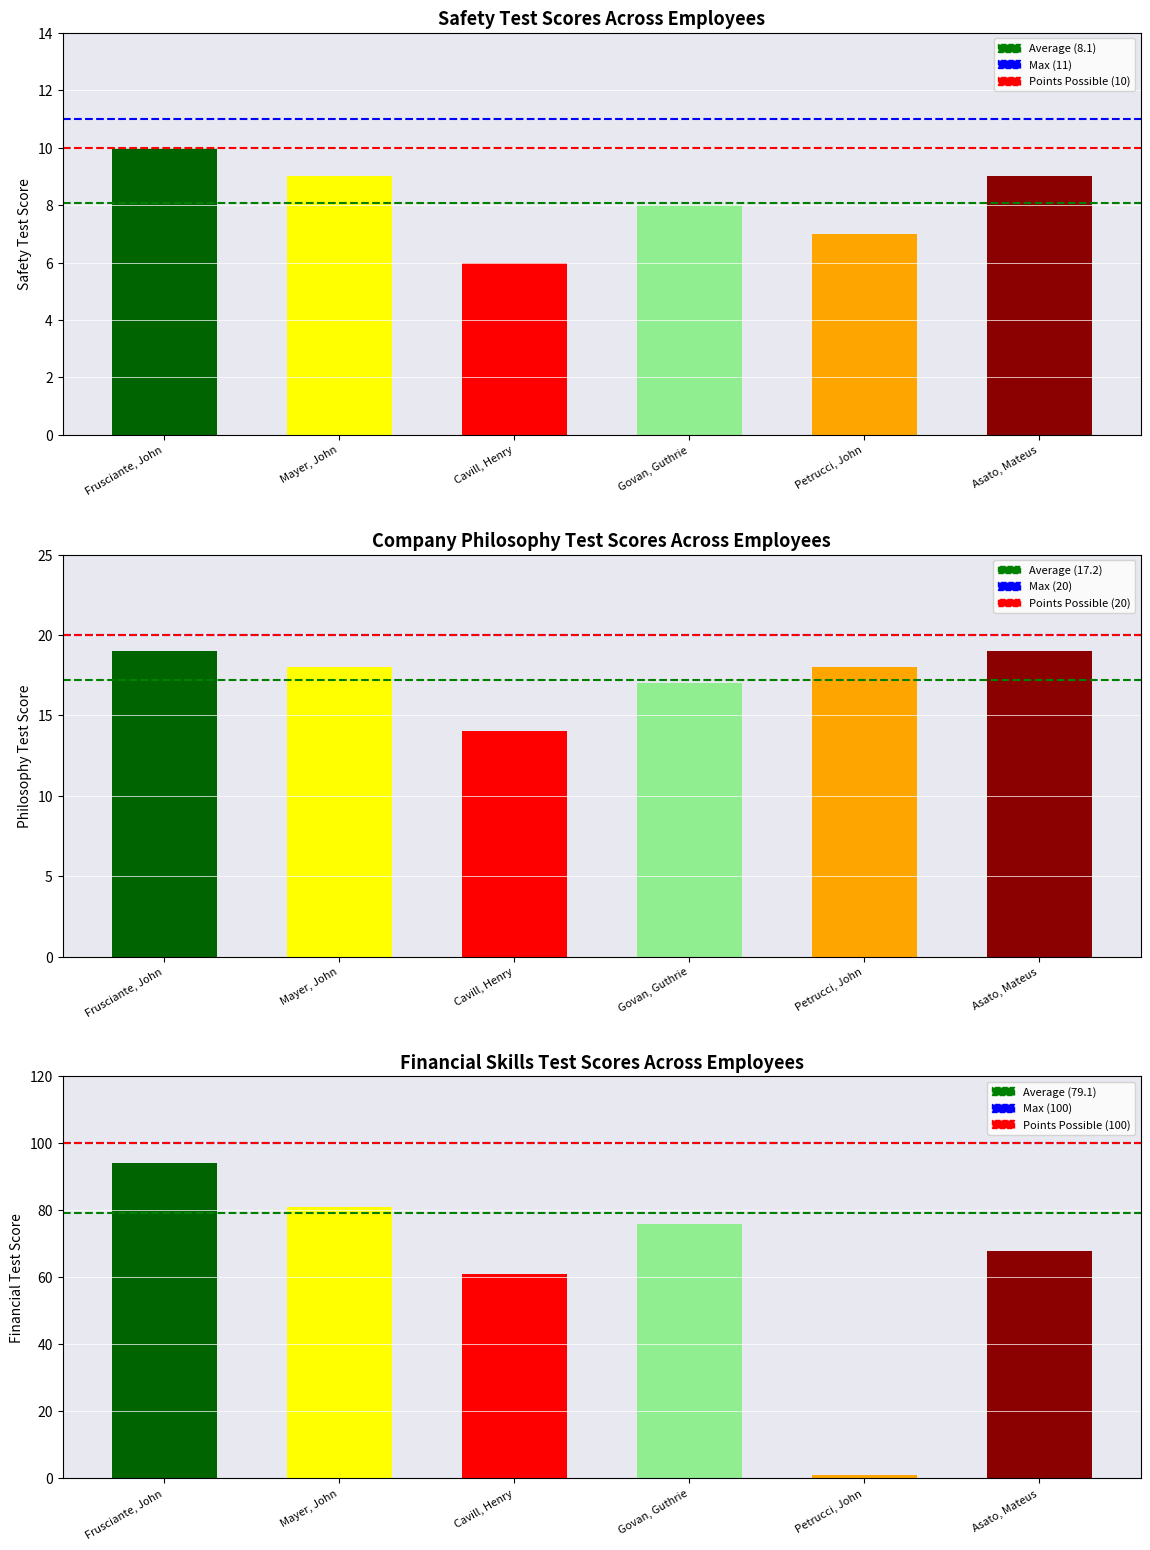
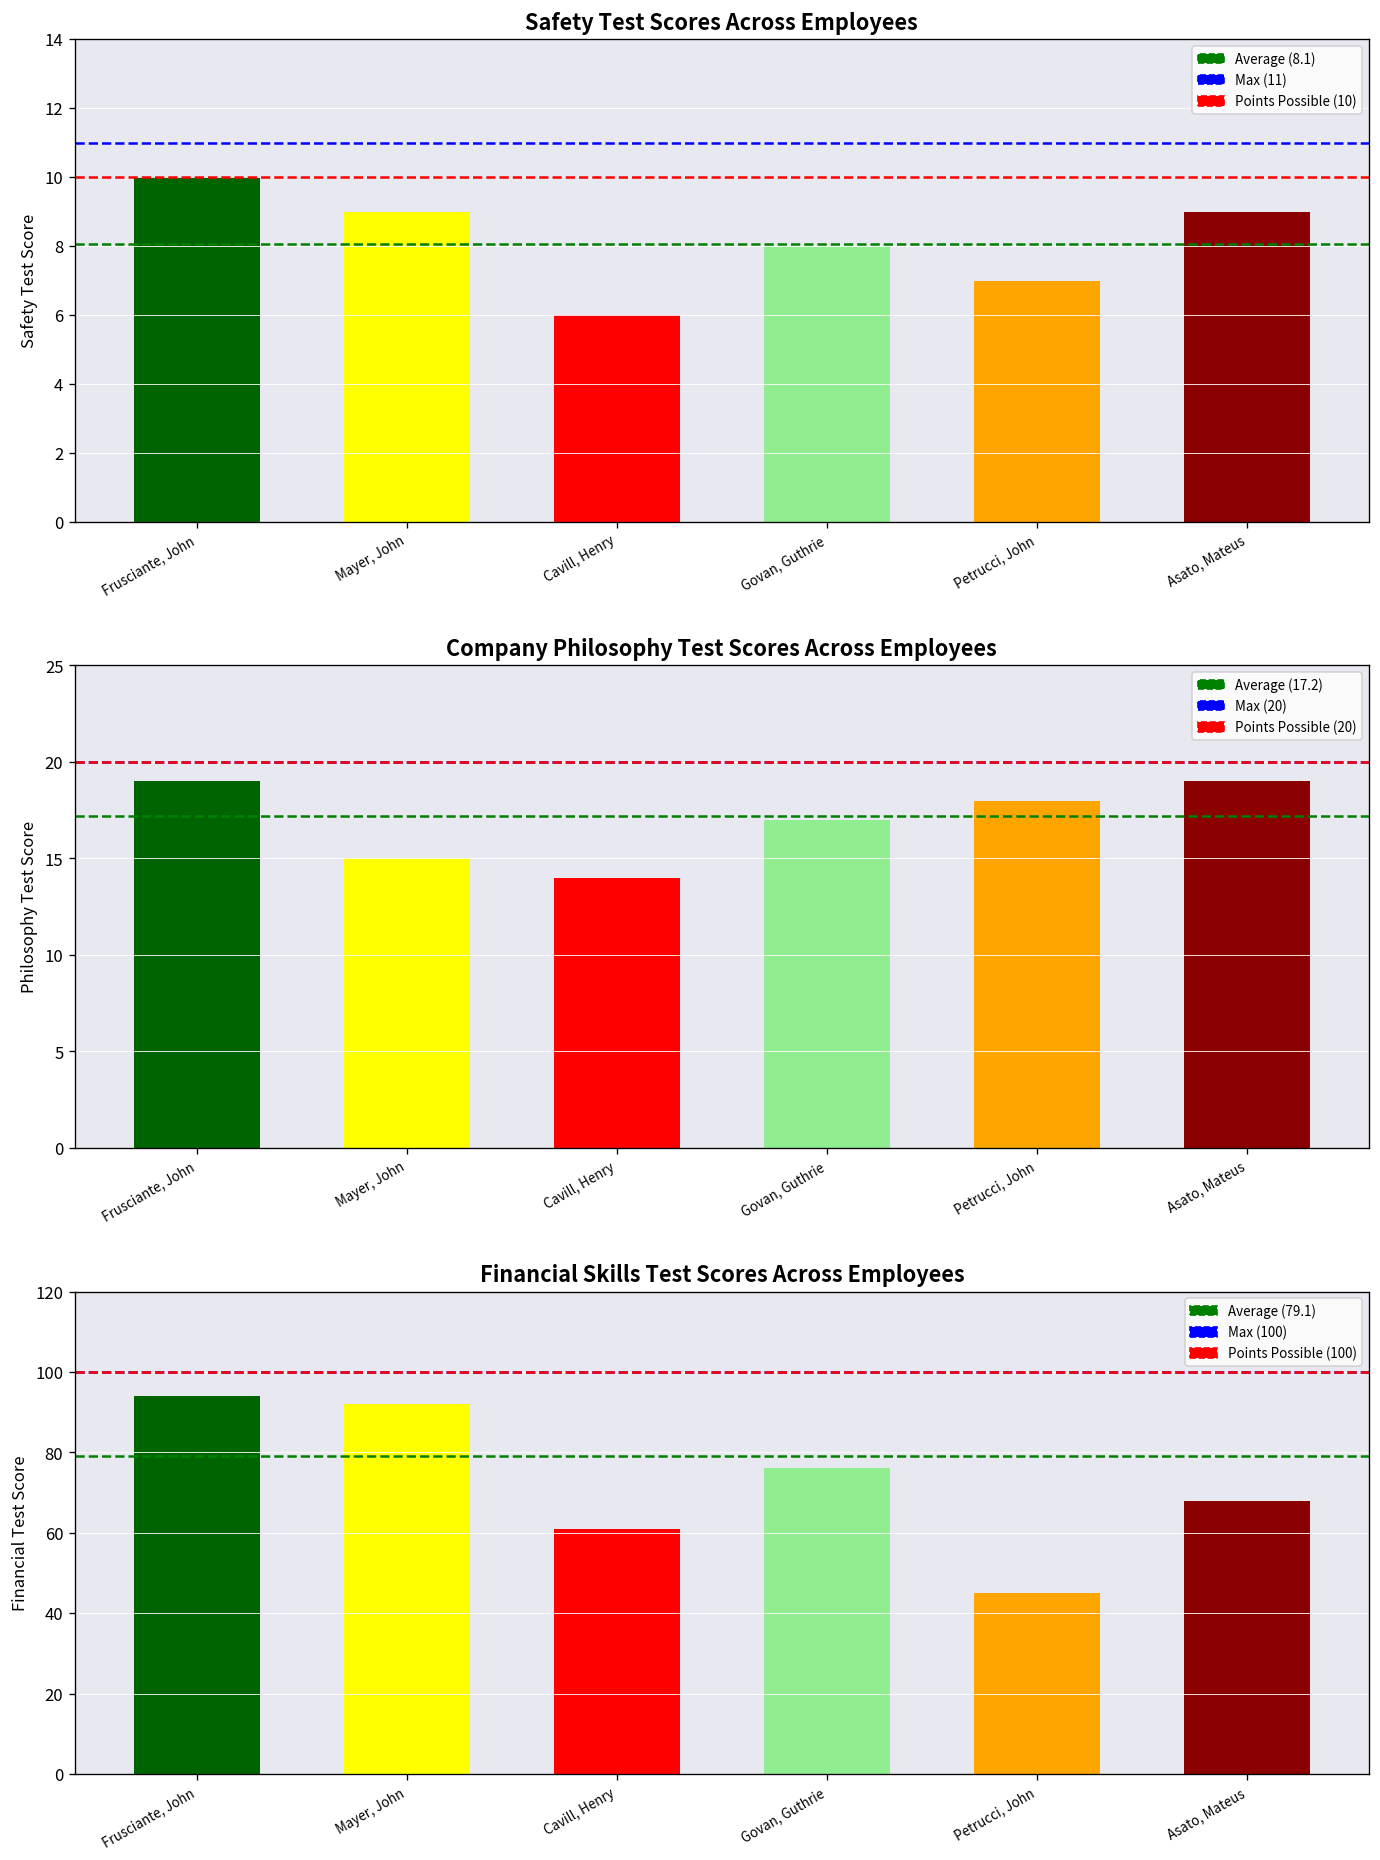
Company Philosophy Test Scores Across Employees, Mayer, John: 18 -> 15
Financial Skills Test Scores Across Employees, Mayer, John: 81 -> 92
Financial Skills Test Scores Across Employees, Petrucci, John: 1 -> 45
